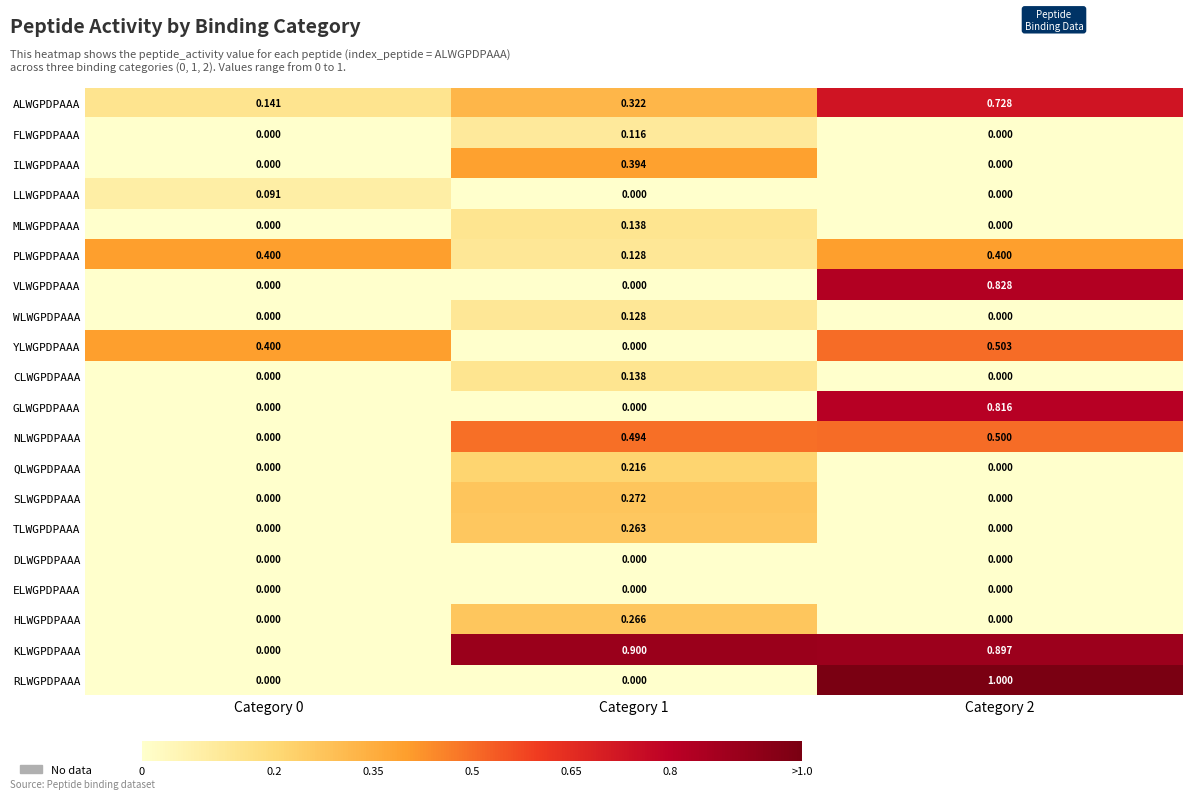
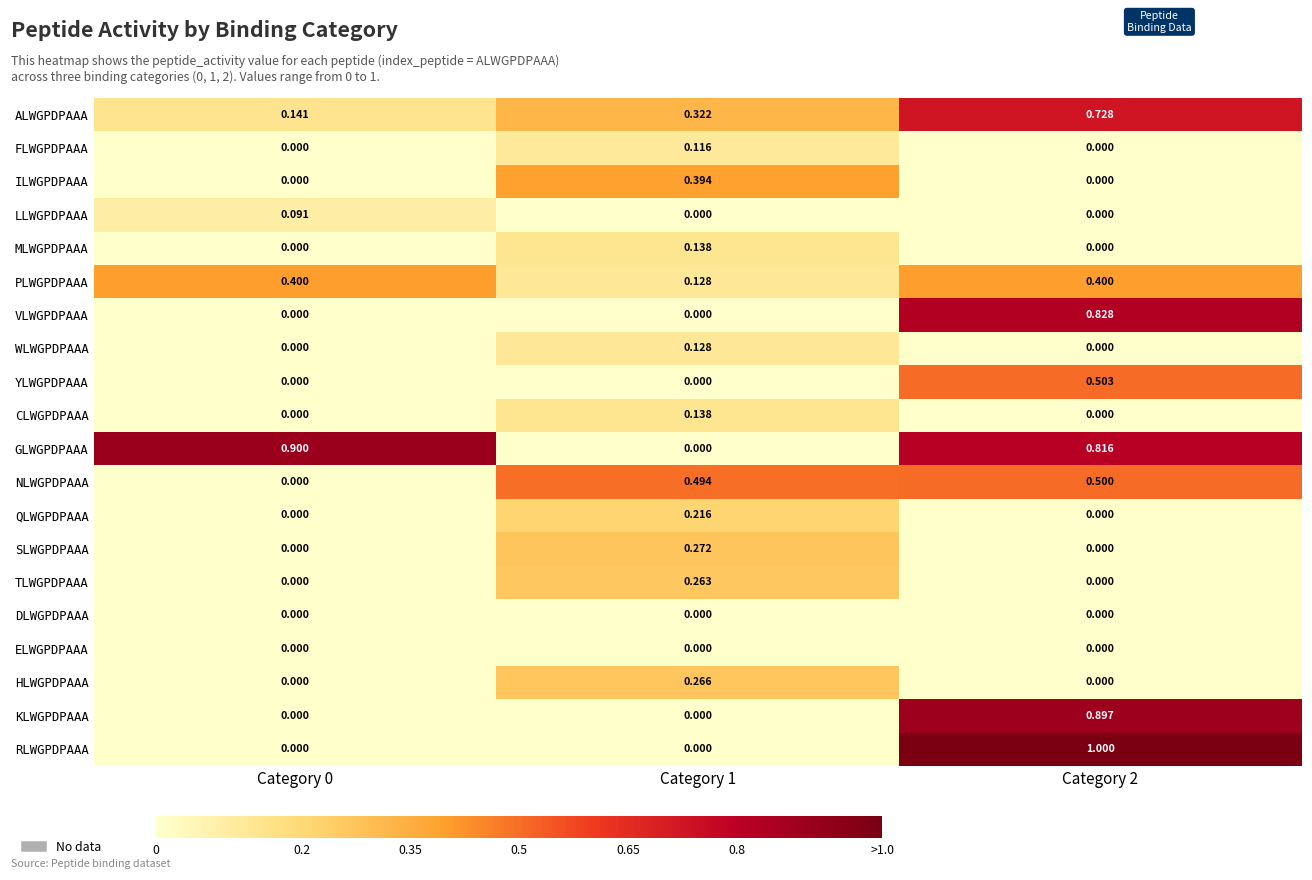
YLWGPDPAAA, Category 0: 0.400 -> 0.000
GLWGPDPAAA, Category 0: 0.000 -> 0.900
KLWGPDPAAA, Category 1: 0.900 -> 0.000
